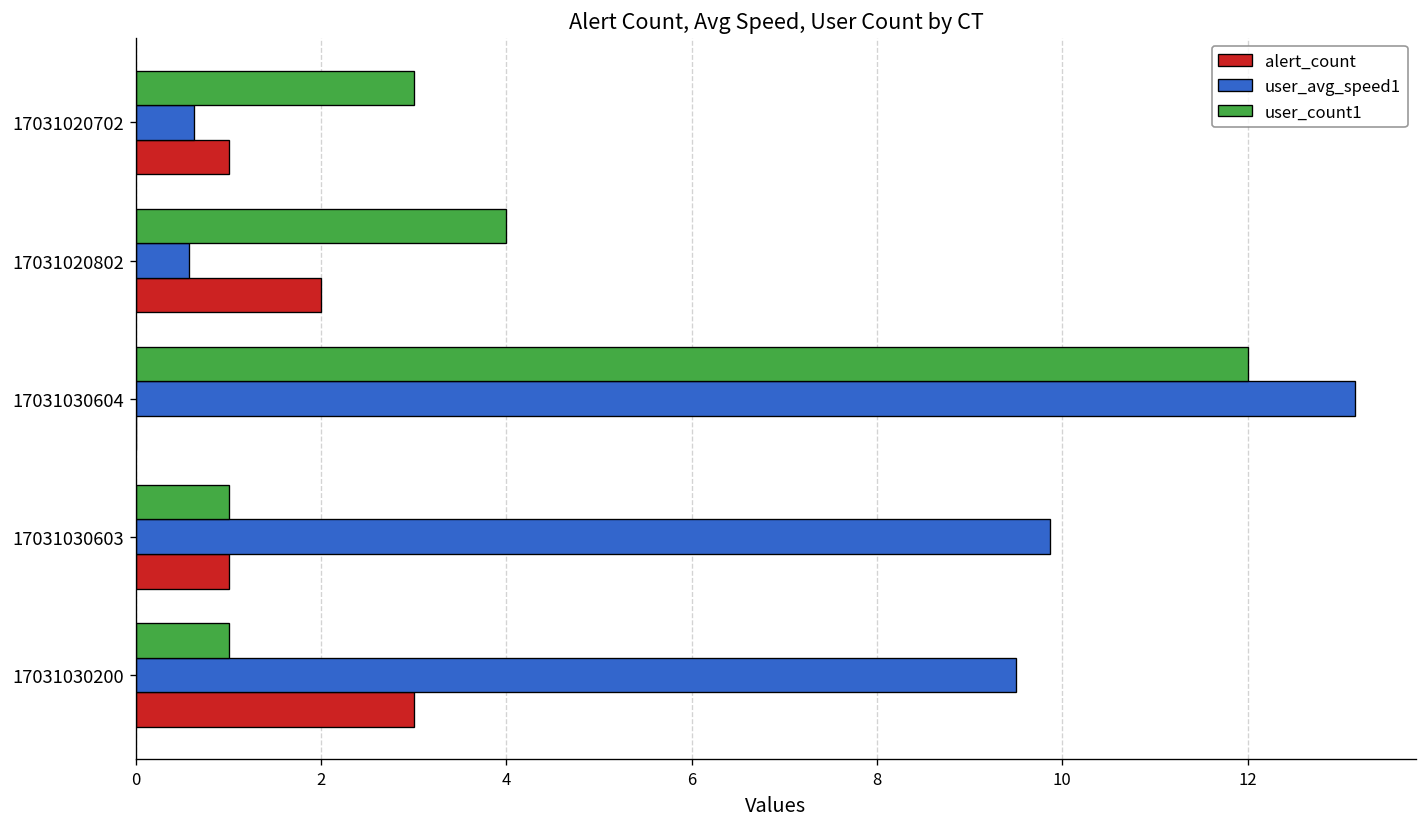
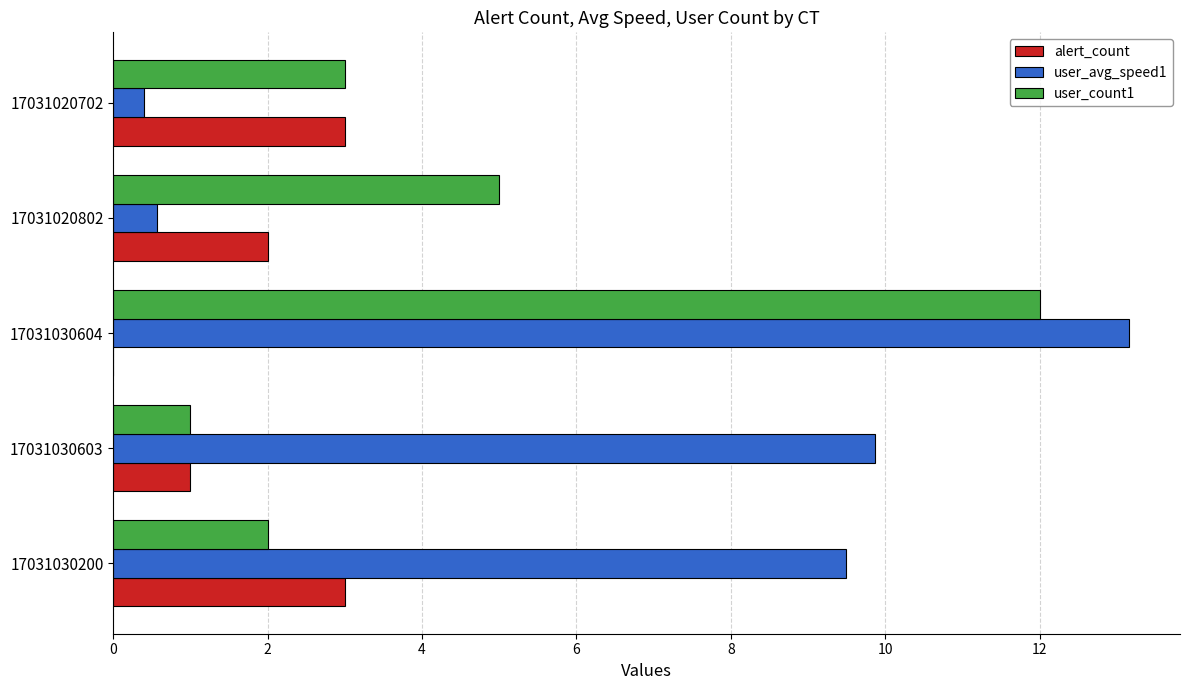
user_avg_speed1, 17031020702: 0.6 -> 0.4
alert_count, 17031020702: 1 -> 3
user_count1, 17031020802: 4 -> 5
user_count1, 17031030200: 1 -> 2
